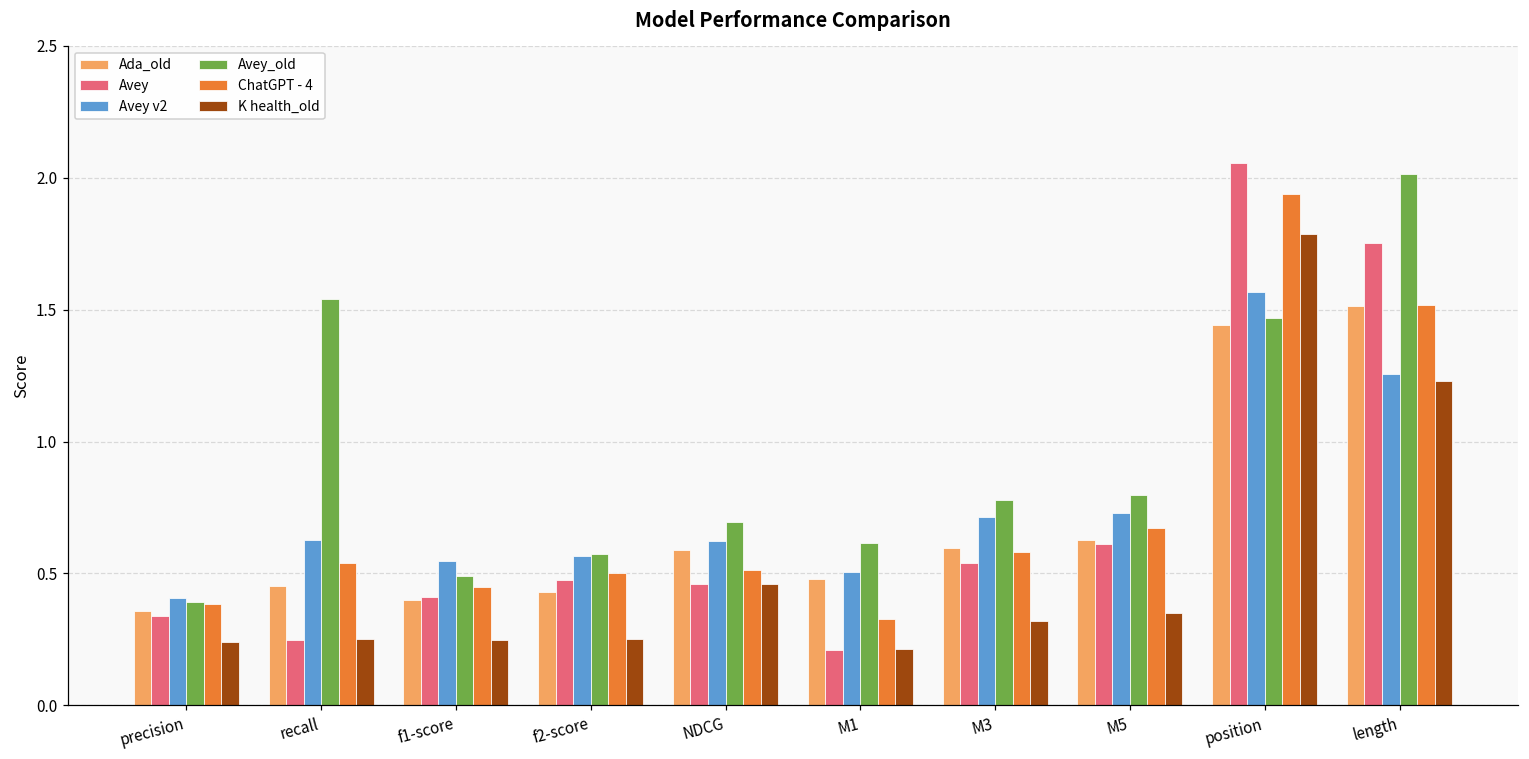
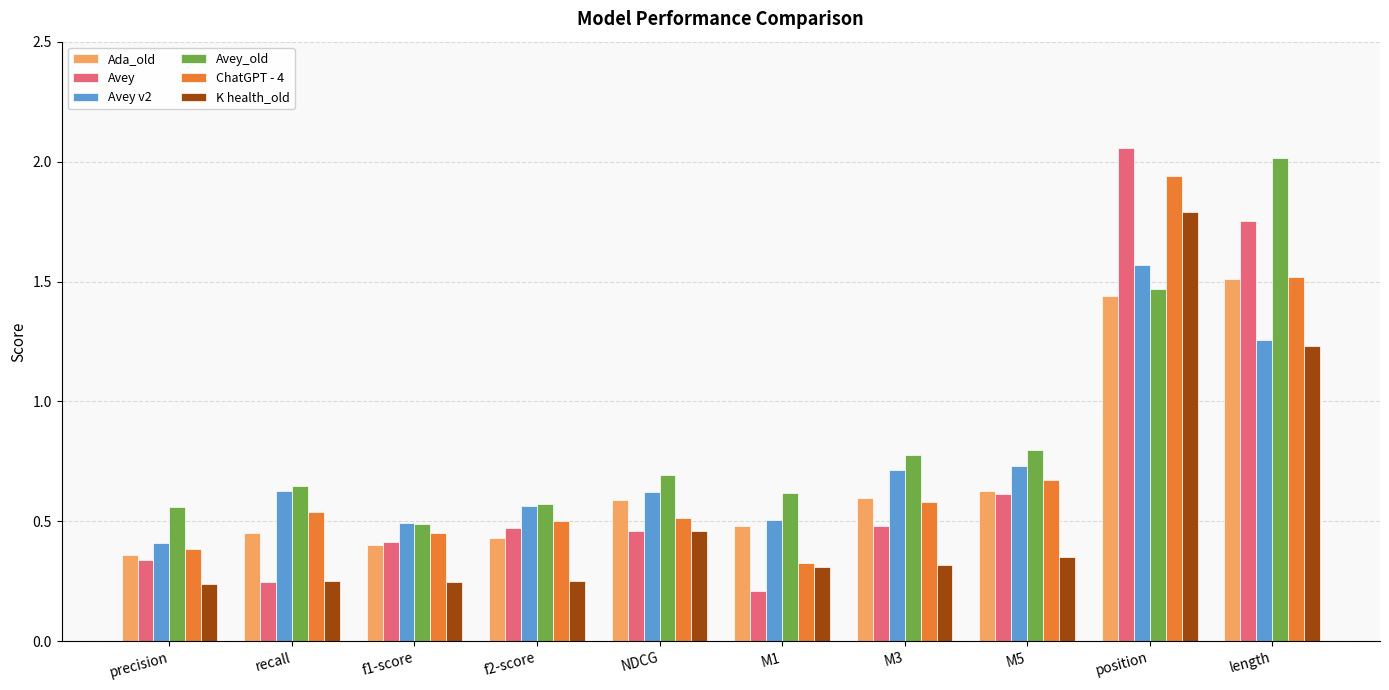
Avey_old, precision: 0.39 -> 0.56
Avey_old, recall: 1.54 -> 0.65
Avey v2, f1-score: 0.55 -> 0.49
K health_old, M1: 0.21 -> 0.31
Avey, M3: 0.54 -> 0.48
